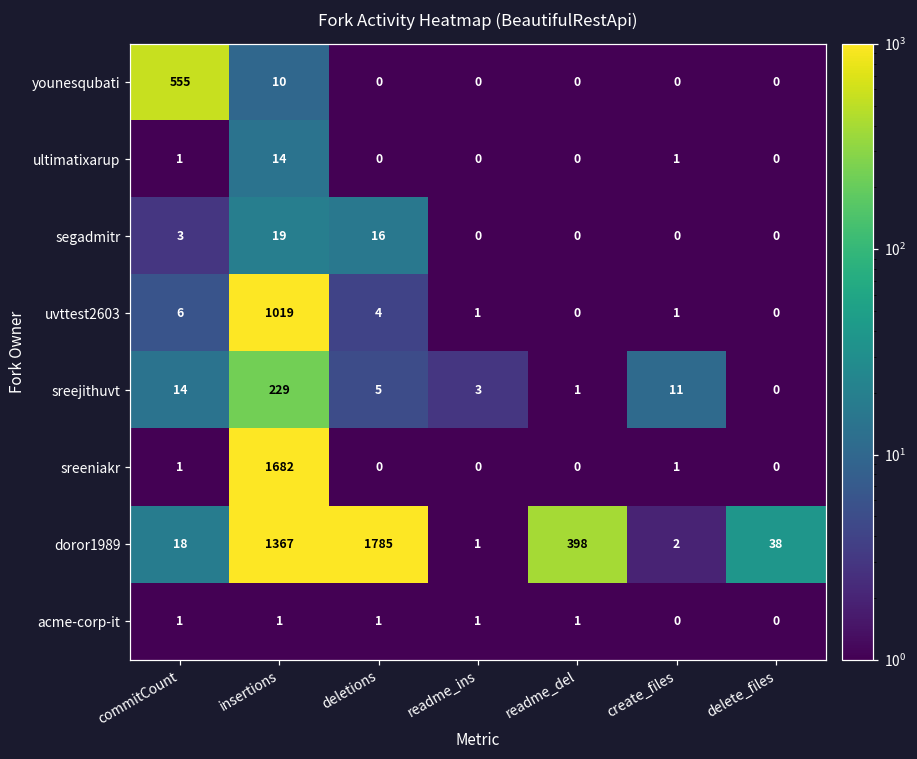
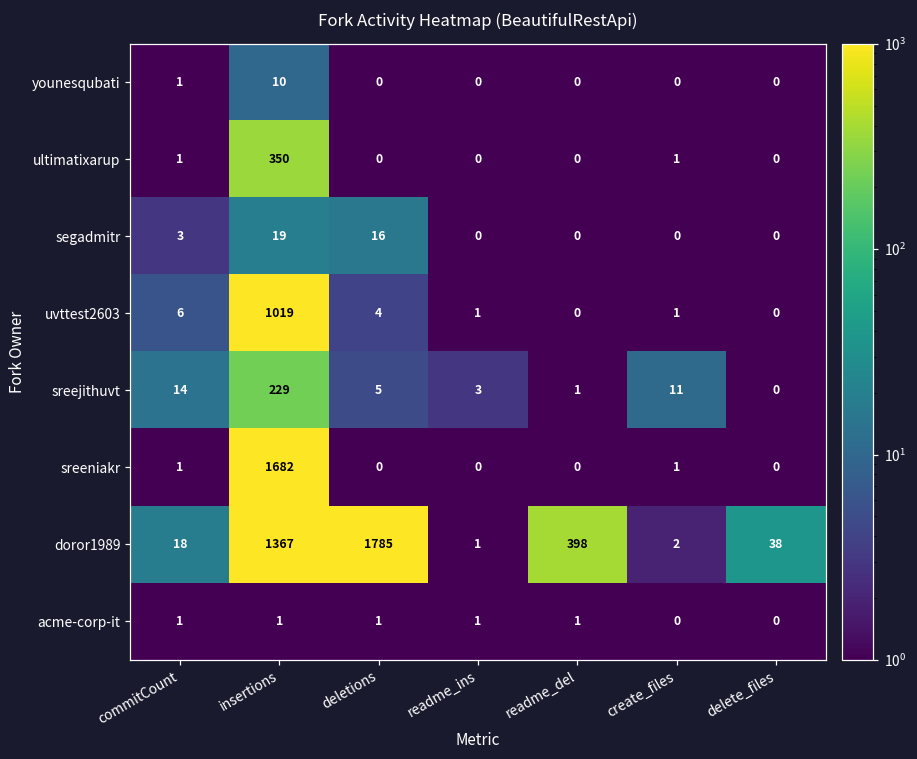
younesqubati, commitCount: 555 -> 1
ultimatixarup, insertions: 14 -> 350
